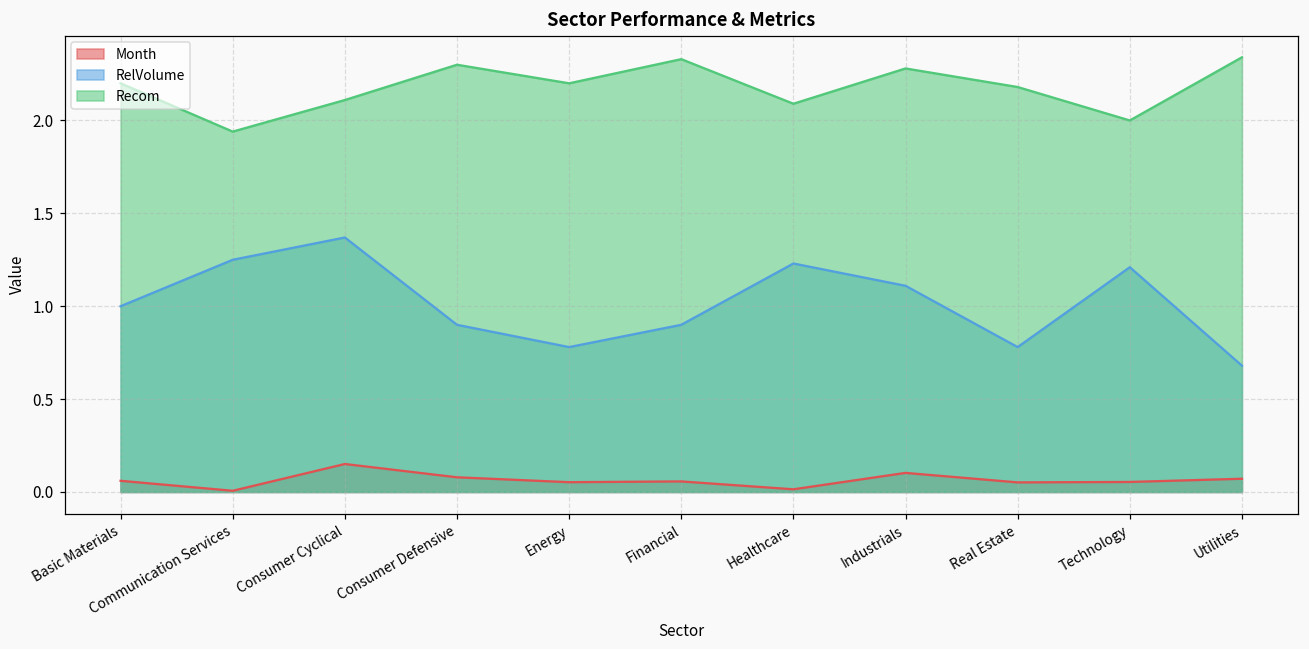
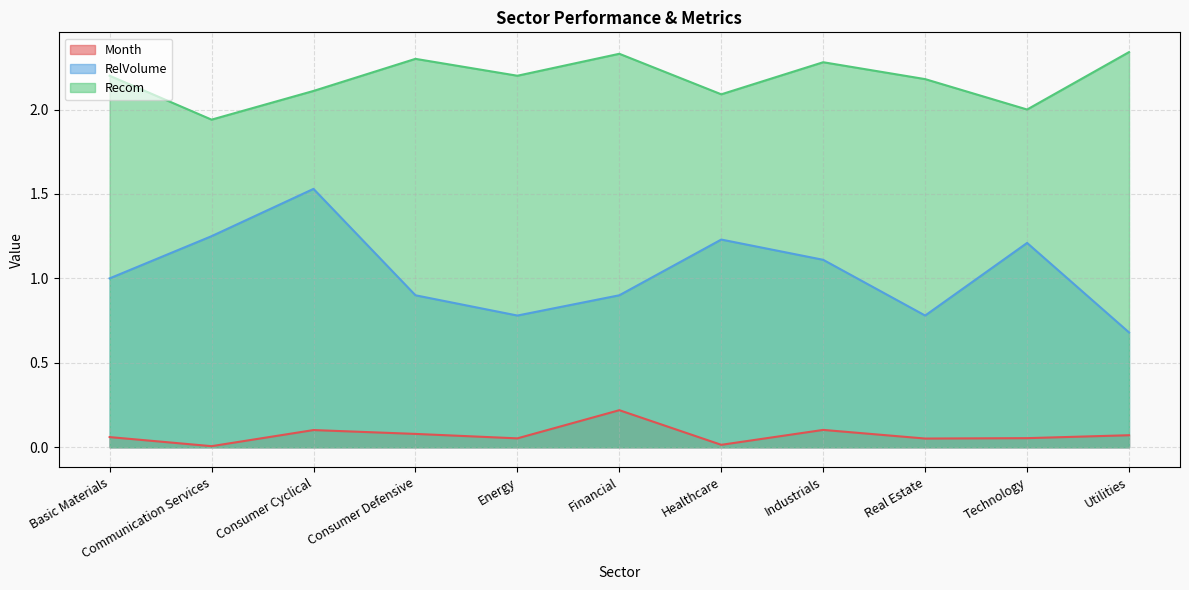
Month, Consumer Cyclical: 0.15 -> 0.10
RelVolume, Consumer Cyclical: 1.37 -> 1.53
Month, Financial: 0.06 -> 0.22
